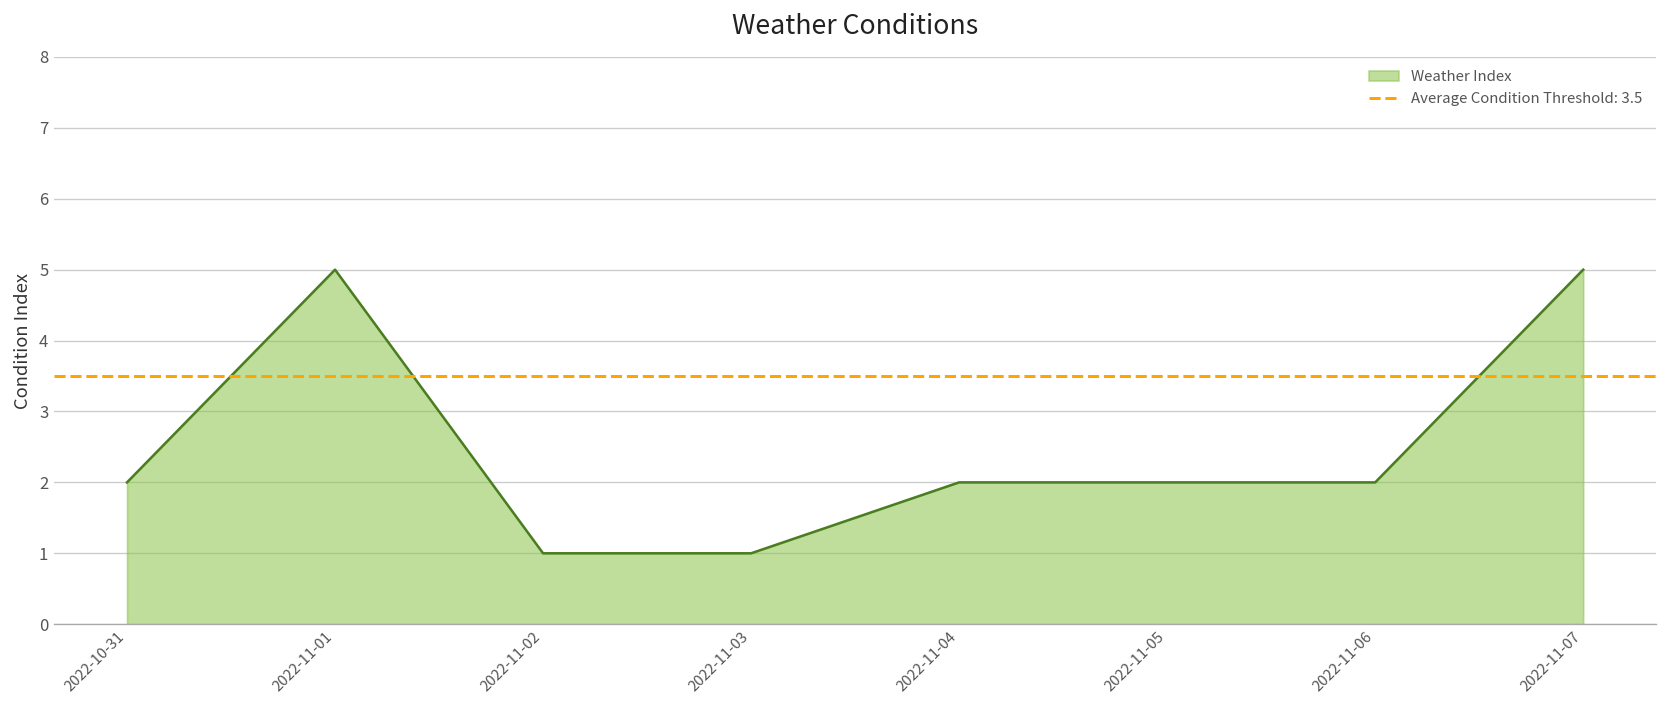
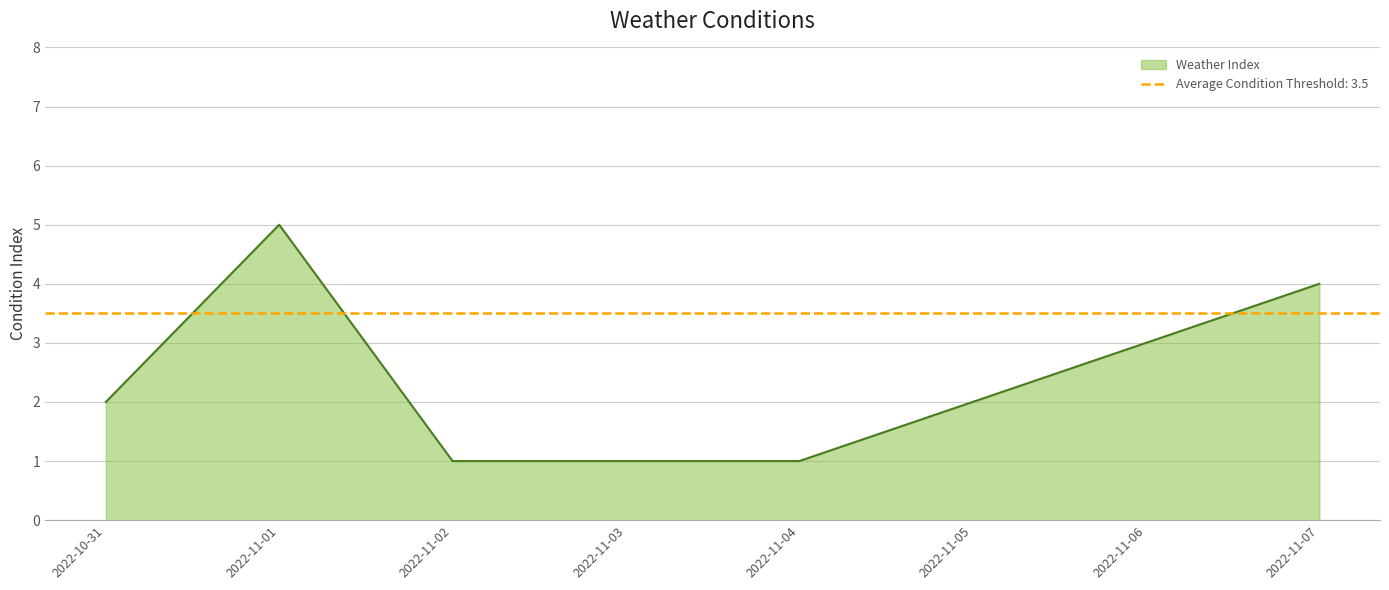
2022-11-04: 2 -> 1
2022-11-06: 2 -> 3
2022-11-07: 5 -> 4
